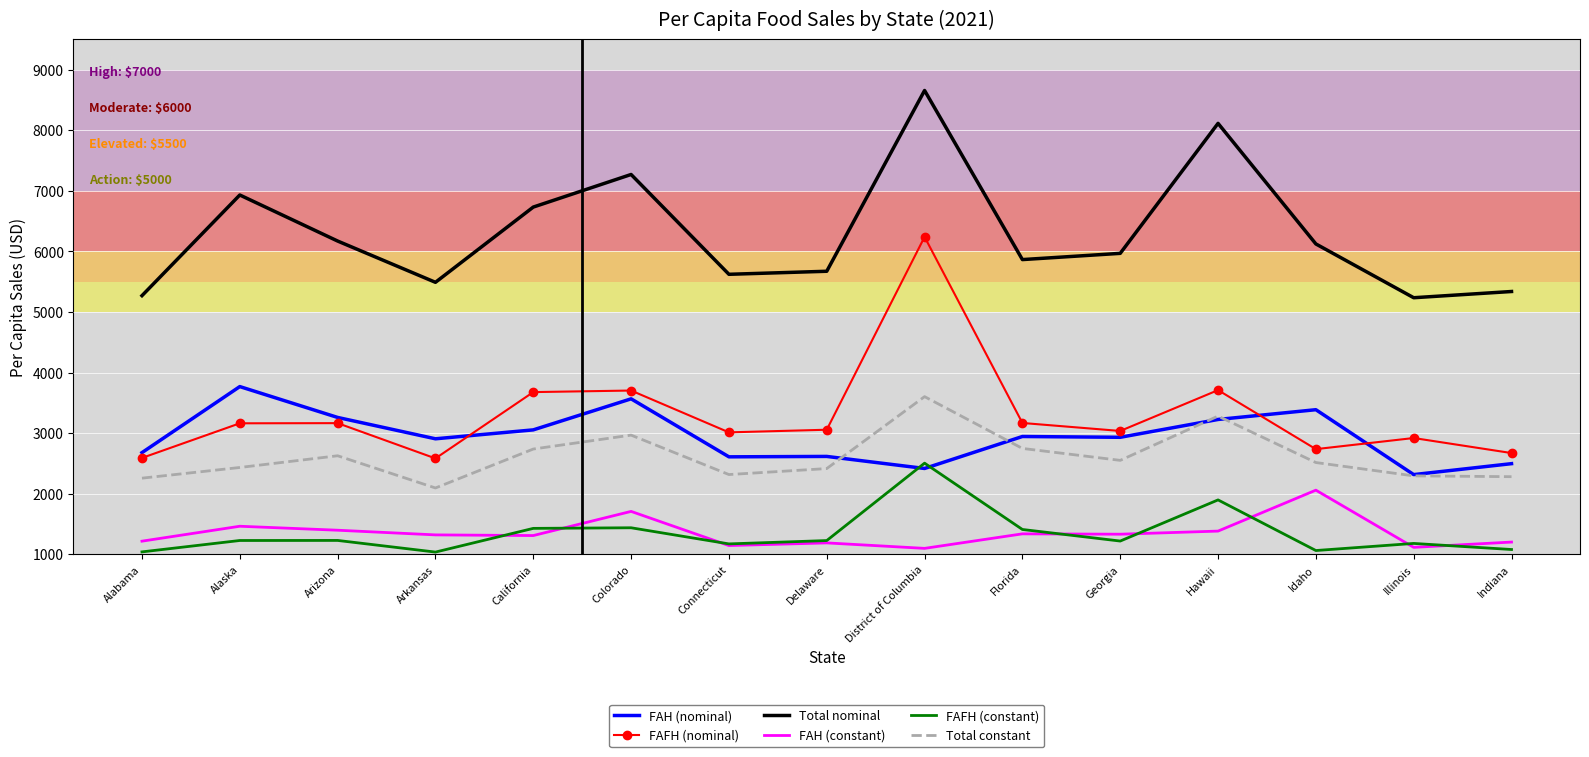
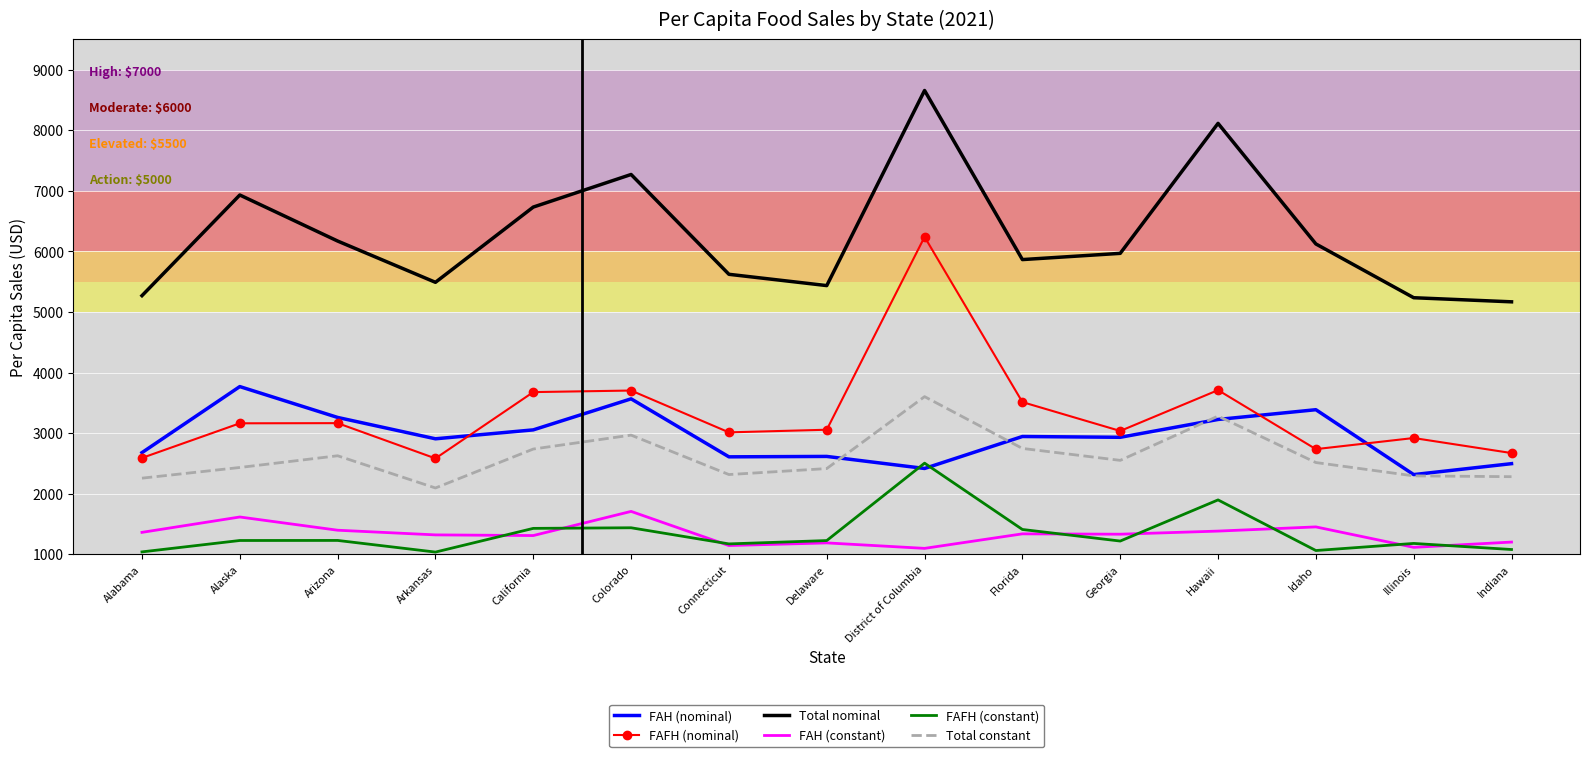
FAH (constant), Alabama: 1200 -> 1400
FAH (constant), Alaska: 1500 -> 1600
Total nominal, Delaware: 5700 -> 5400
FAFH (nominal), Florida: 3200 -> 3500
FAH (constant), Idaho: 2100 -> 1500
Total nominal, Indiana: 5300 -> 5200
